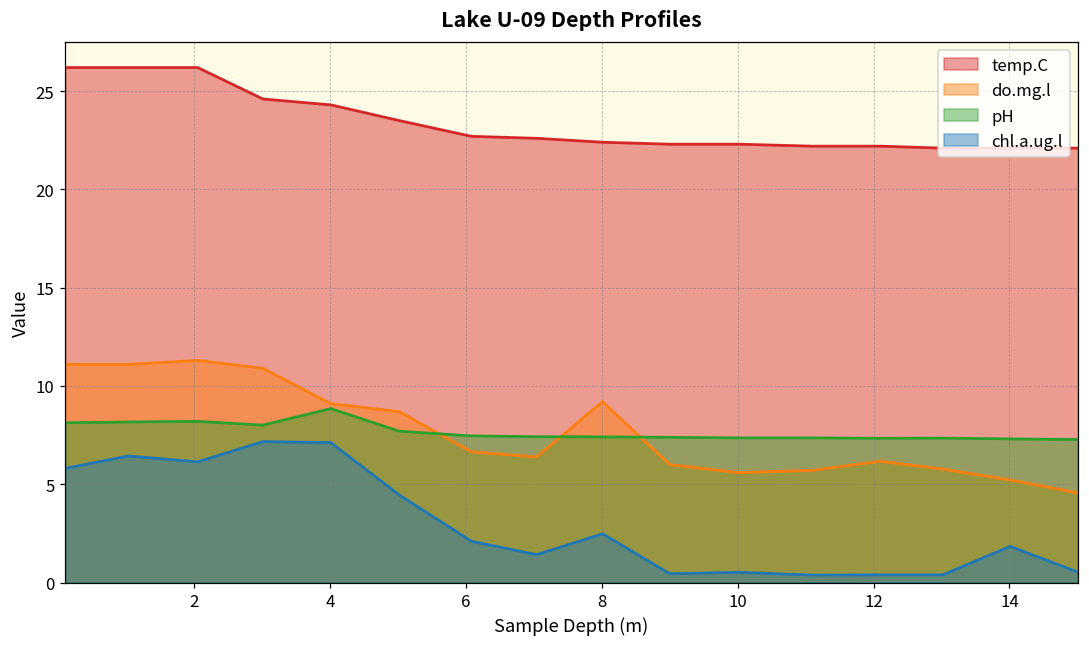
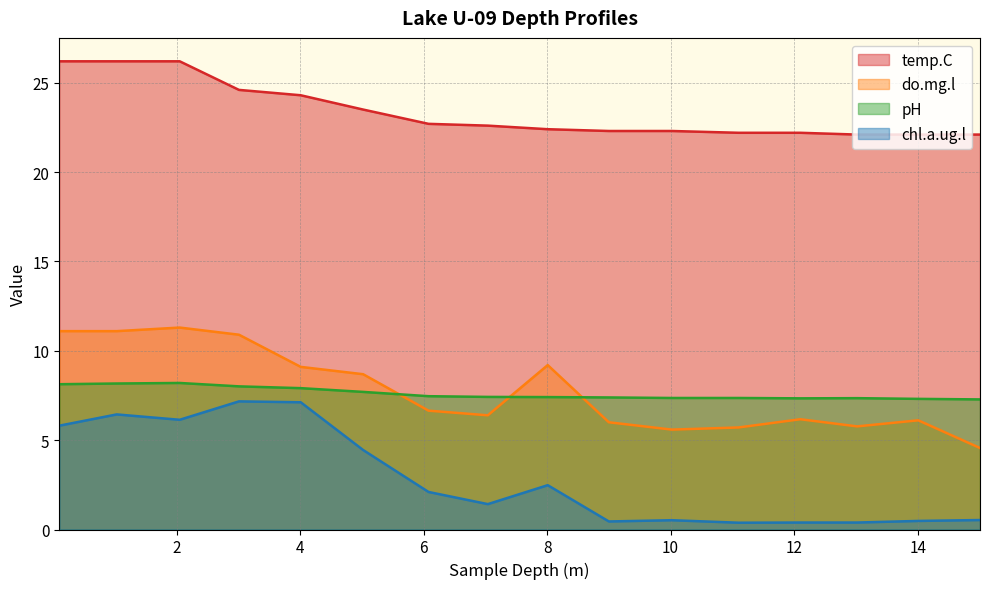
pH, 4: 8.9 -> 7.9
do.mg.l, 14: 5.2 -> 6.1
chl.a.ug.l, 14: 1.8 -> 0.5
